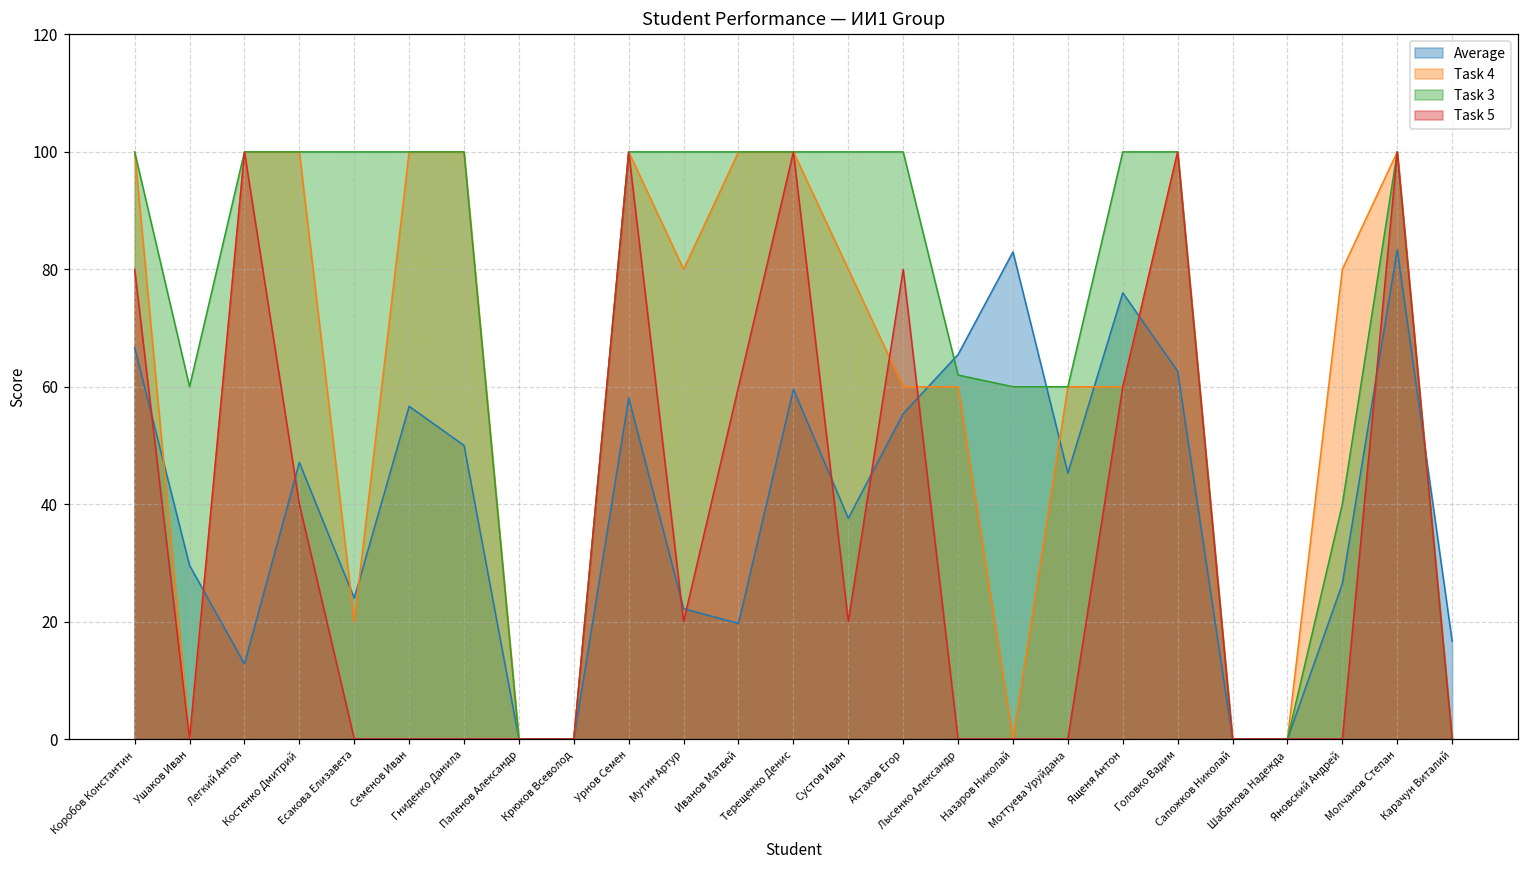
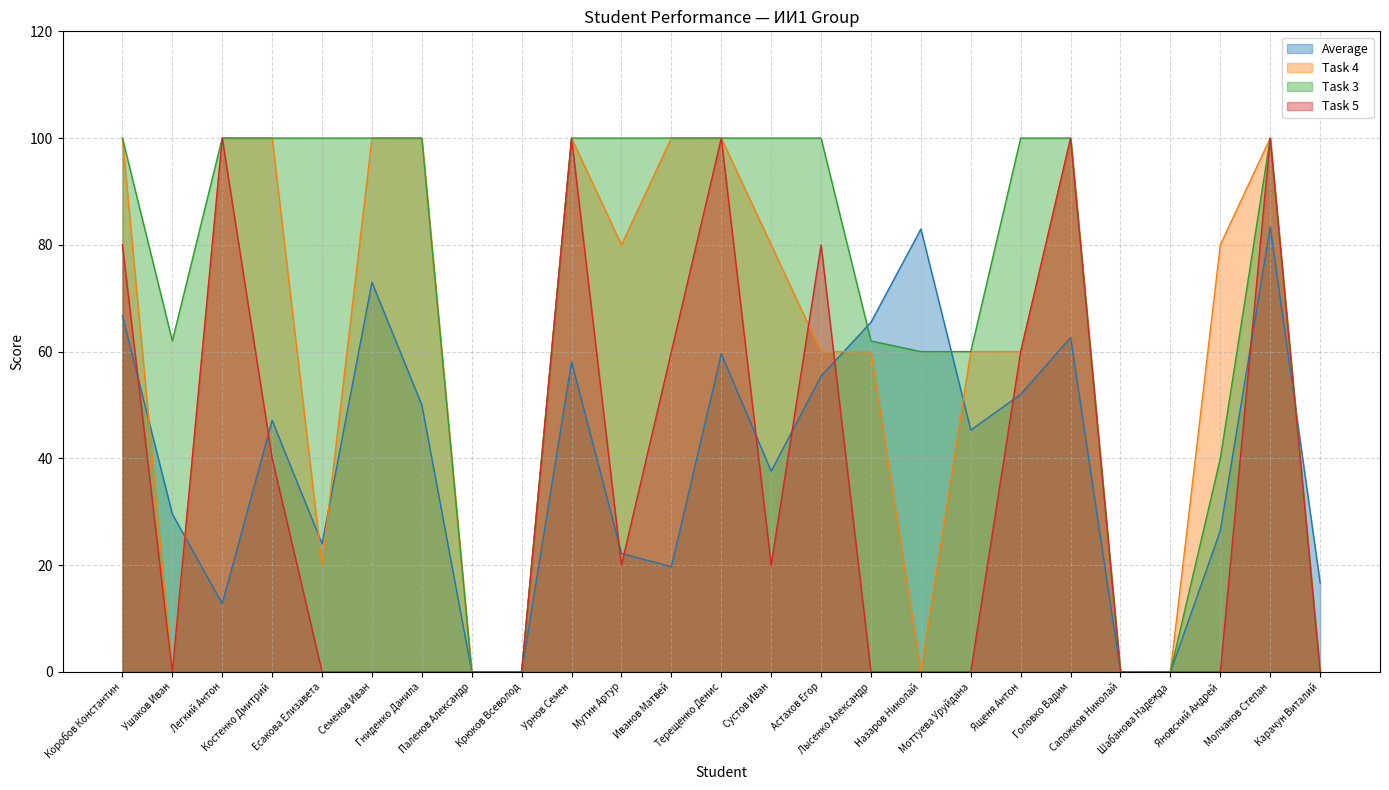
Task 3, Ушаков Иван: 60 -> 62
Average, Семенов Иван: 57 -> 73
Average, Ященя Антон: 76 -> 52
